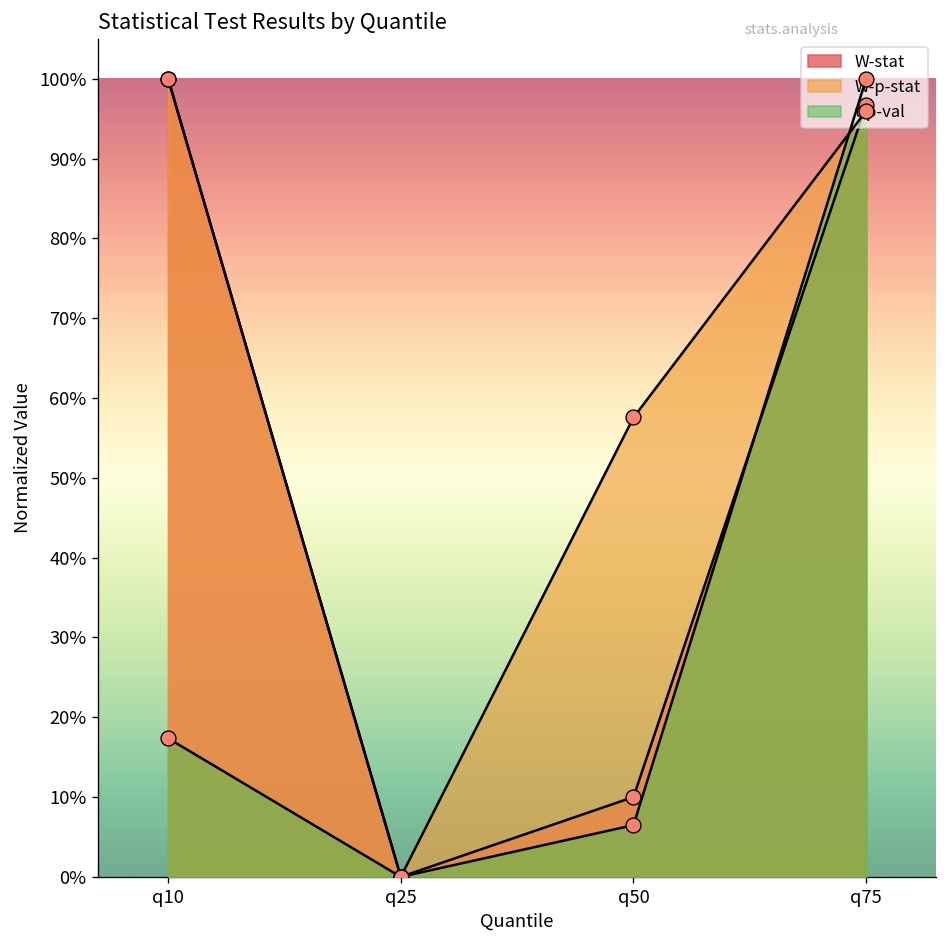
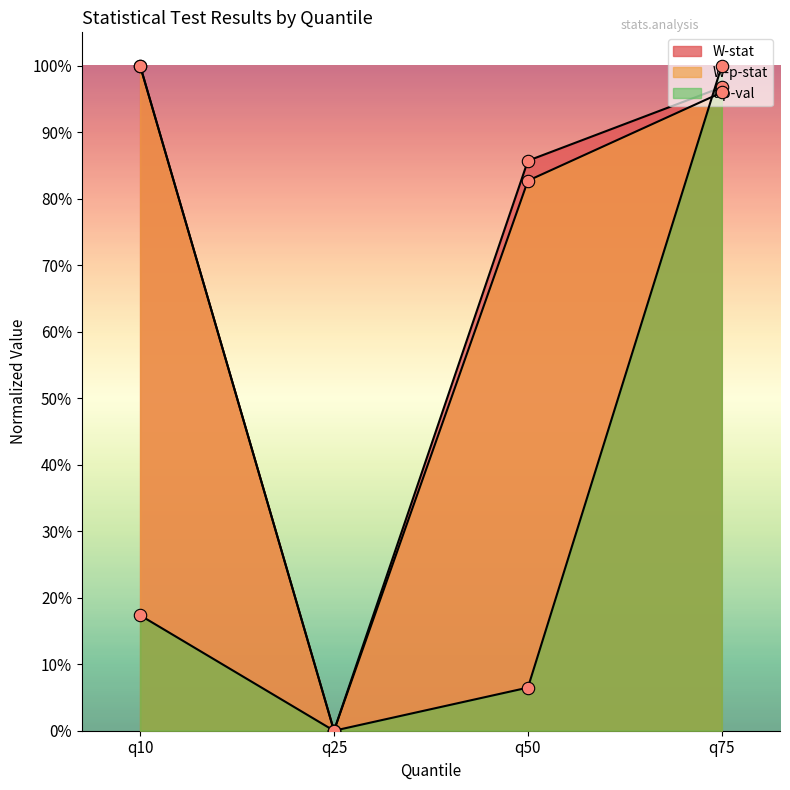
W-stat, q50: 10% -> 86%
W-p-stat, q50: 58% -> 83%
